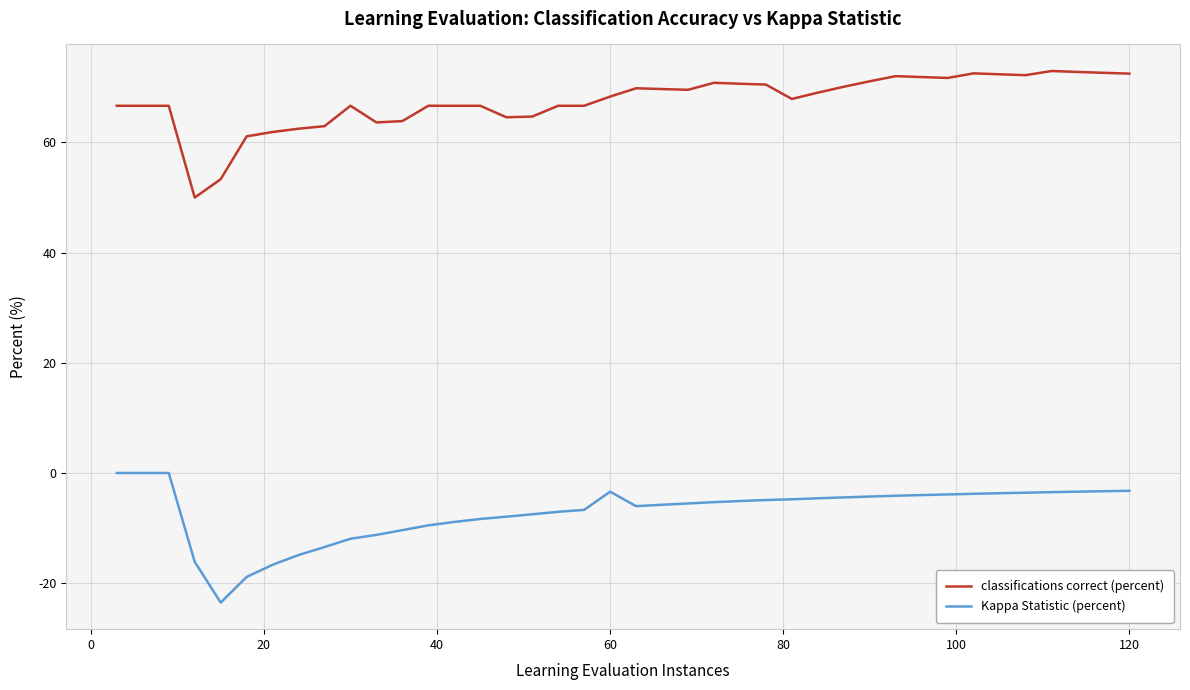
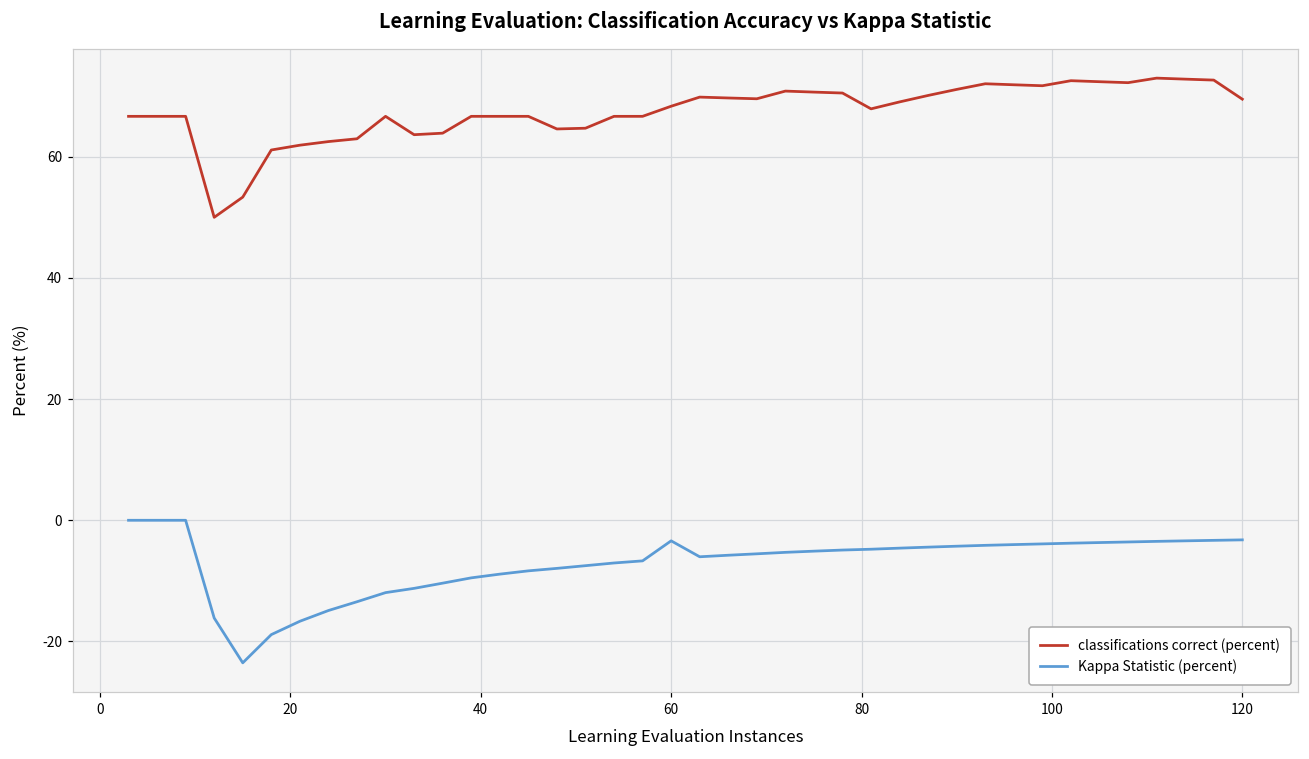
classifications correct (percent), 120: 73 -> 70
